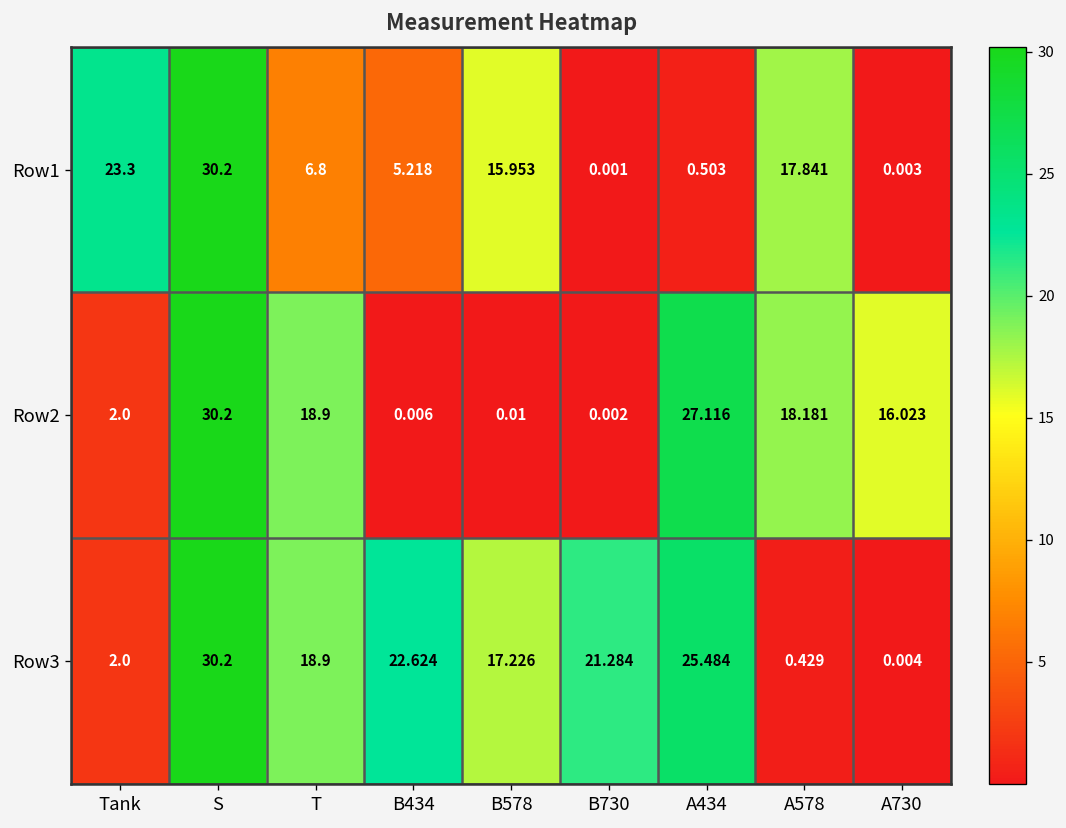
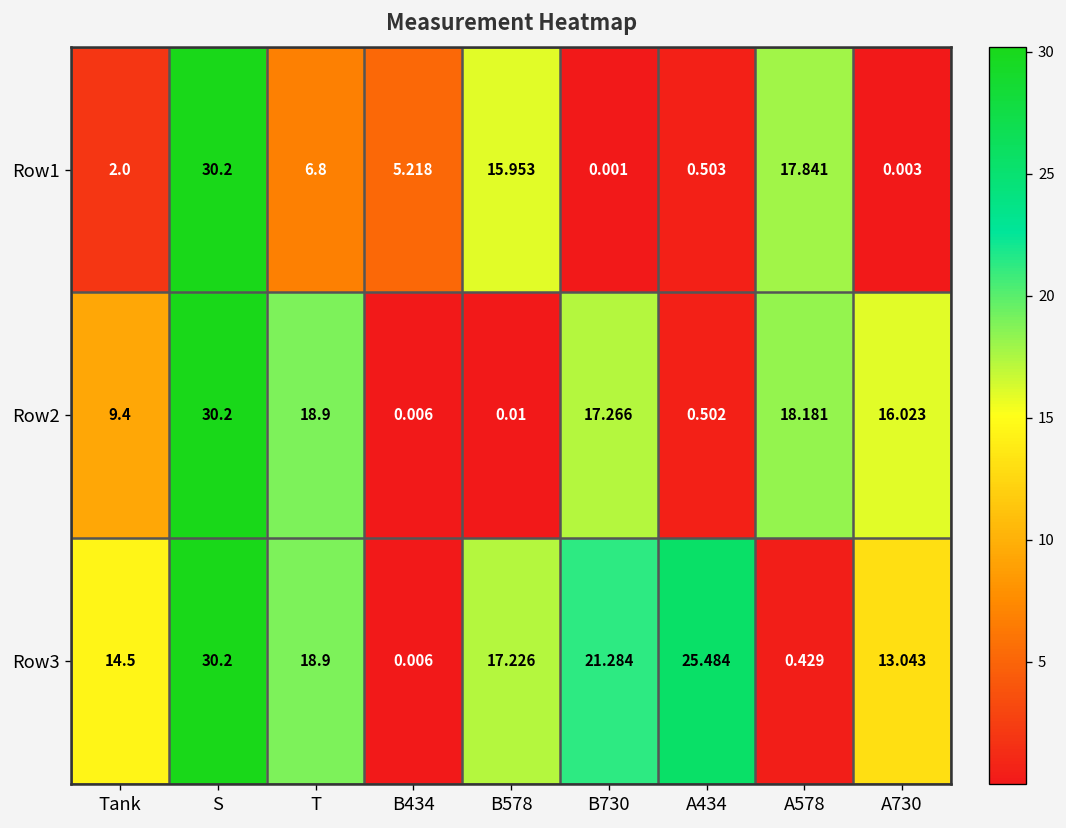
Row1, Tank: 23.3 -> 2.0
Row2, Tank: 2.0 -> 9.4
Row2, B730: 0.002 -> 17.266
Row2, A434: 27.116 -> 0.502
Row3, Tank: 2.0 -> 14.5
Row3, B434: 22.624 -> 0.006
Row3, A730: 0.004 -> 13.043
